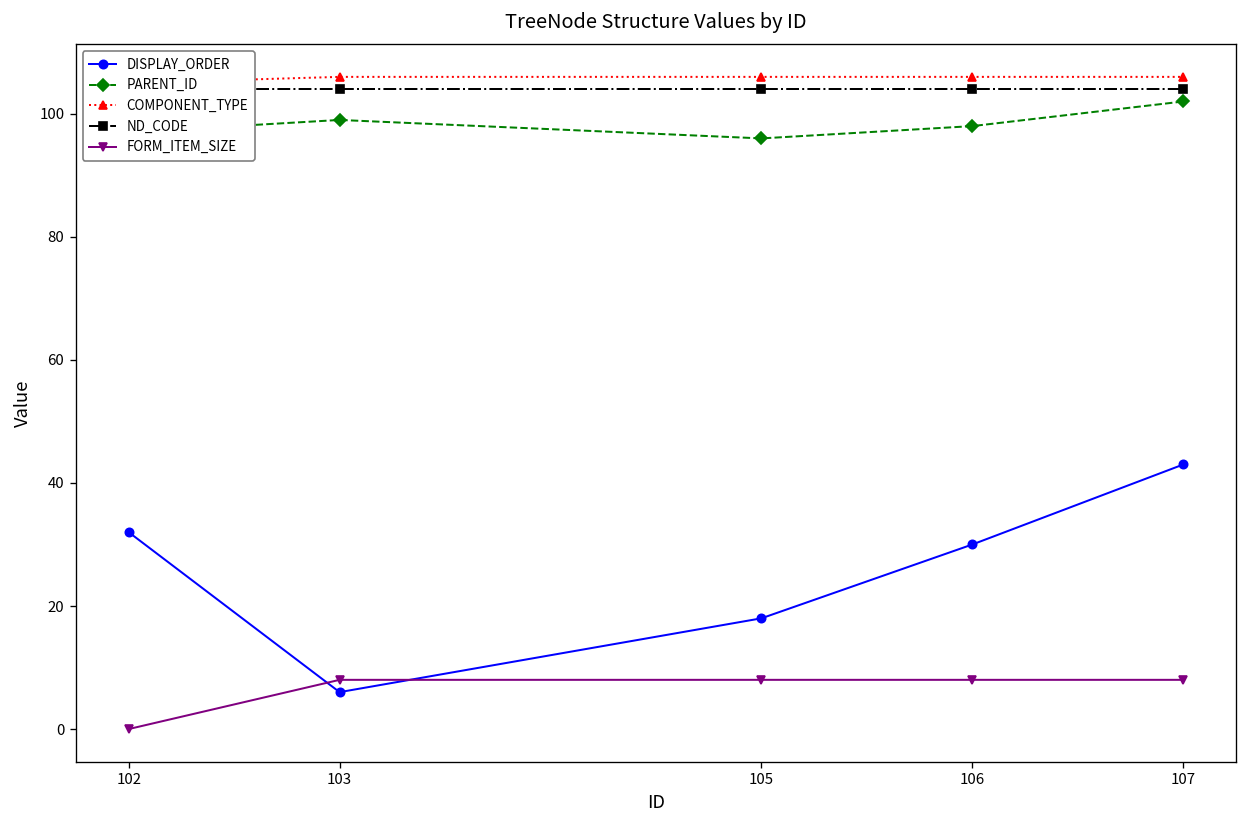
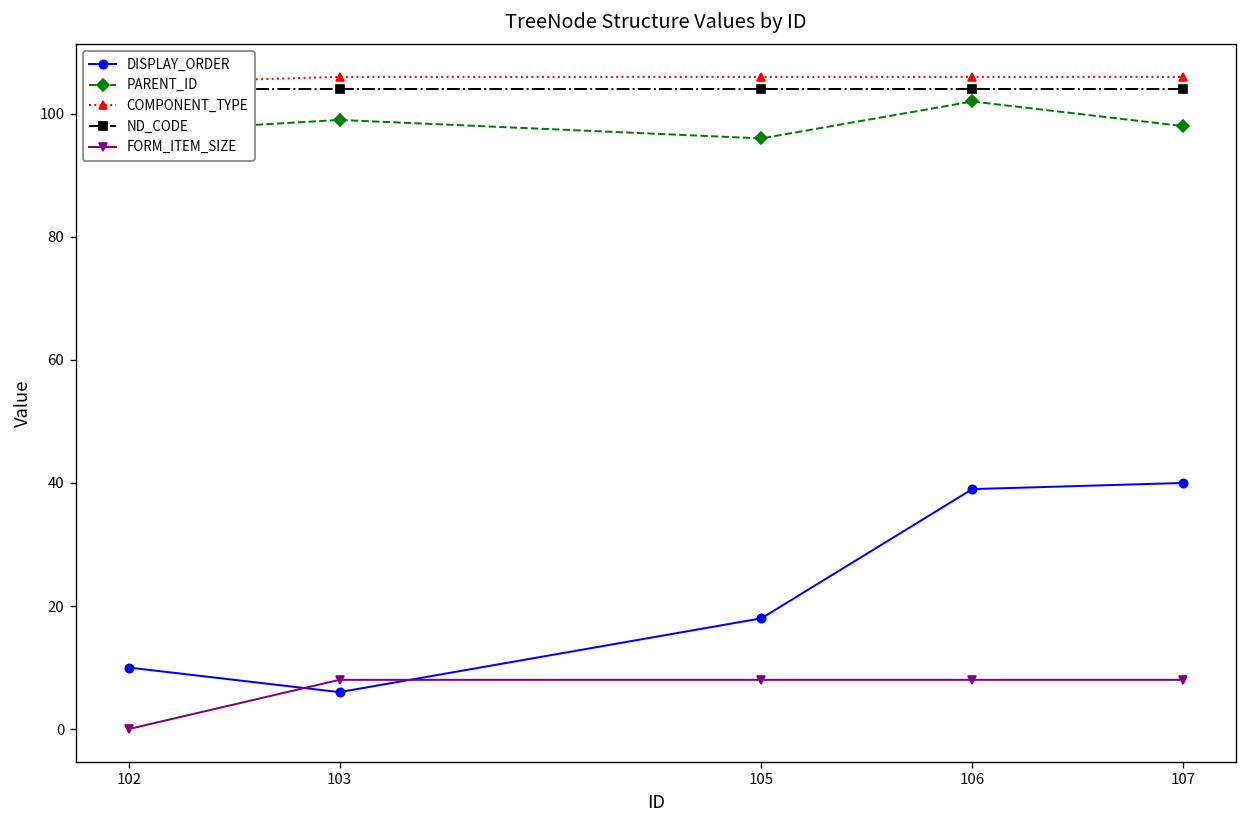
DISPLAY_ORDER, 102: 32 -> 10
DISPLAY_ORDER, 106: 30 -> 39
PARENT_ID, 106: 98 -> 102
DISPLAY_ORDER, 107: 43 -> 40
PARENT_ID, 107: 102 -> 98
